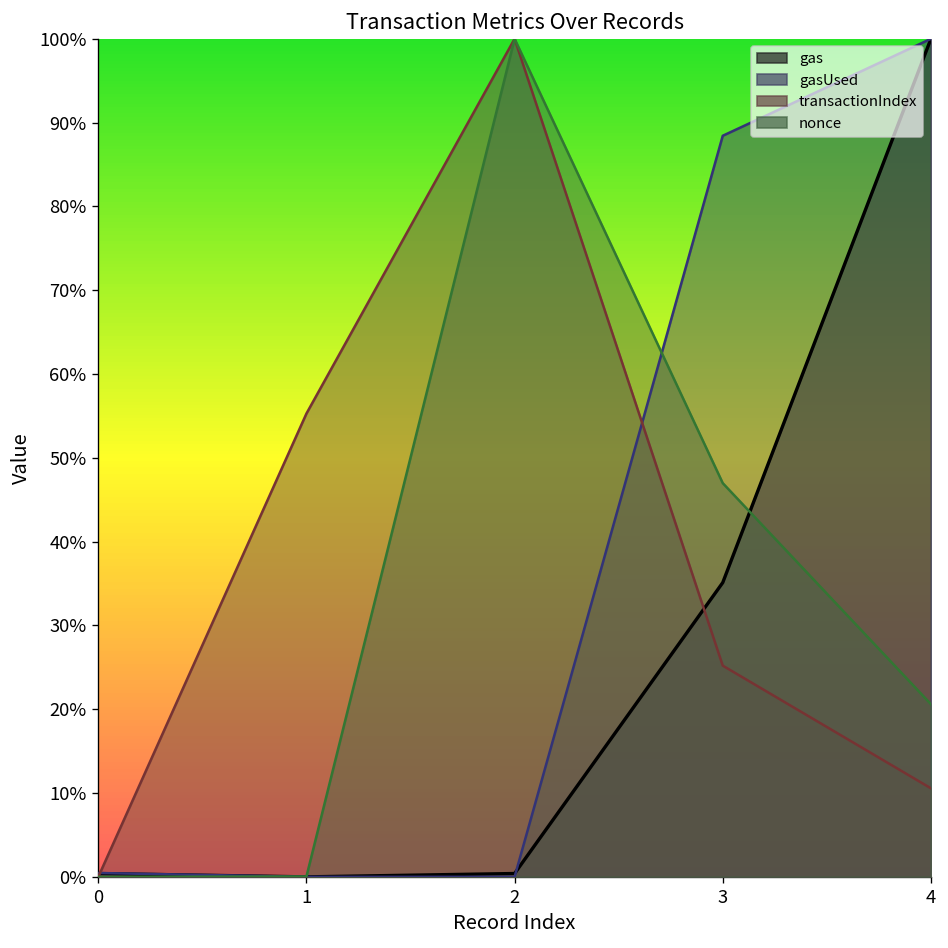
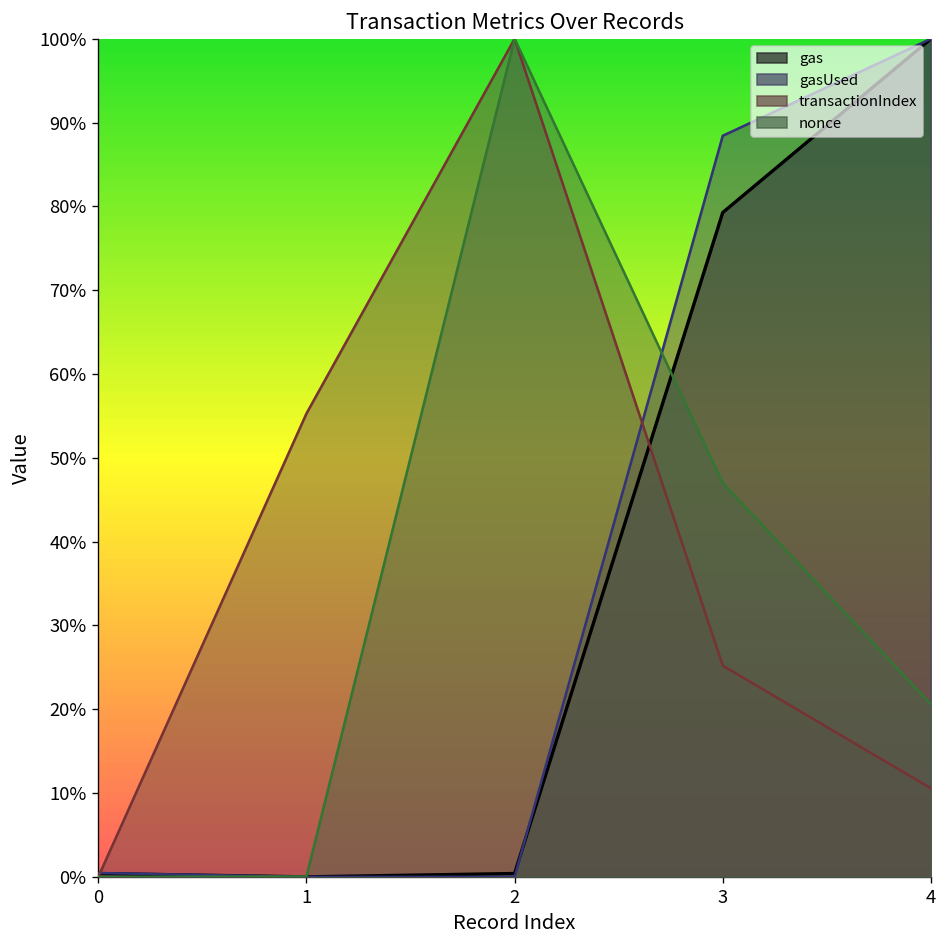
gas, 3: 35% -> 79%
